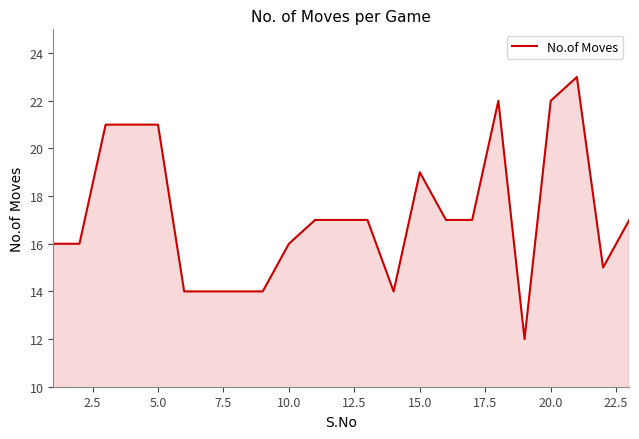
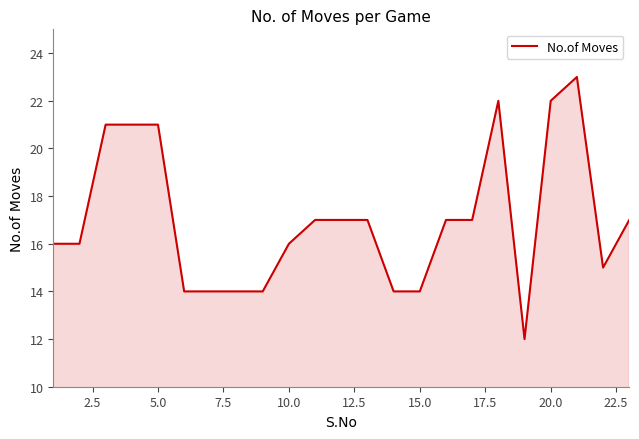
15.0: 19 -> 14
